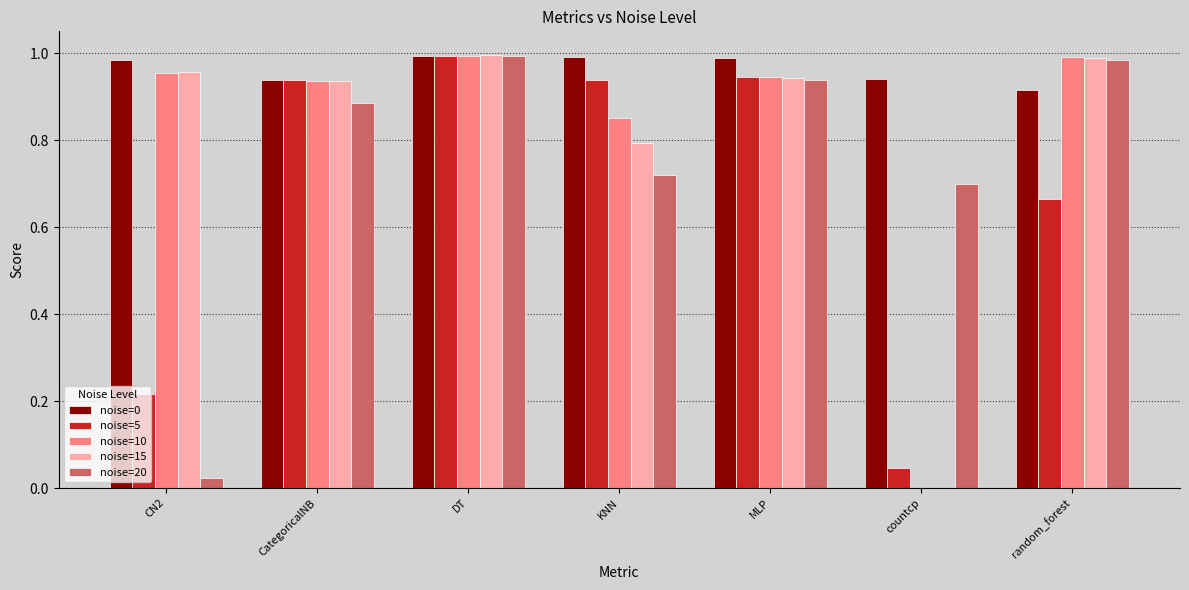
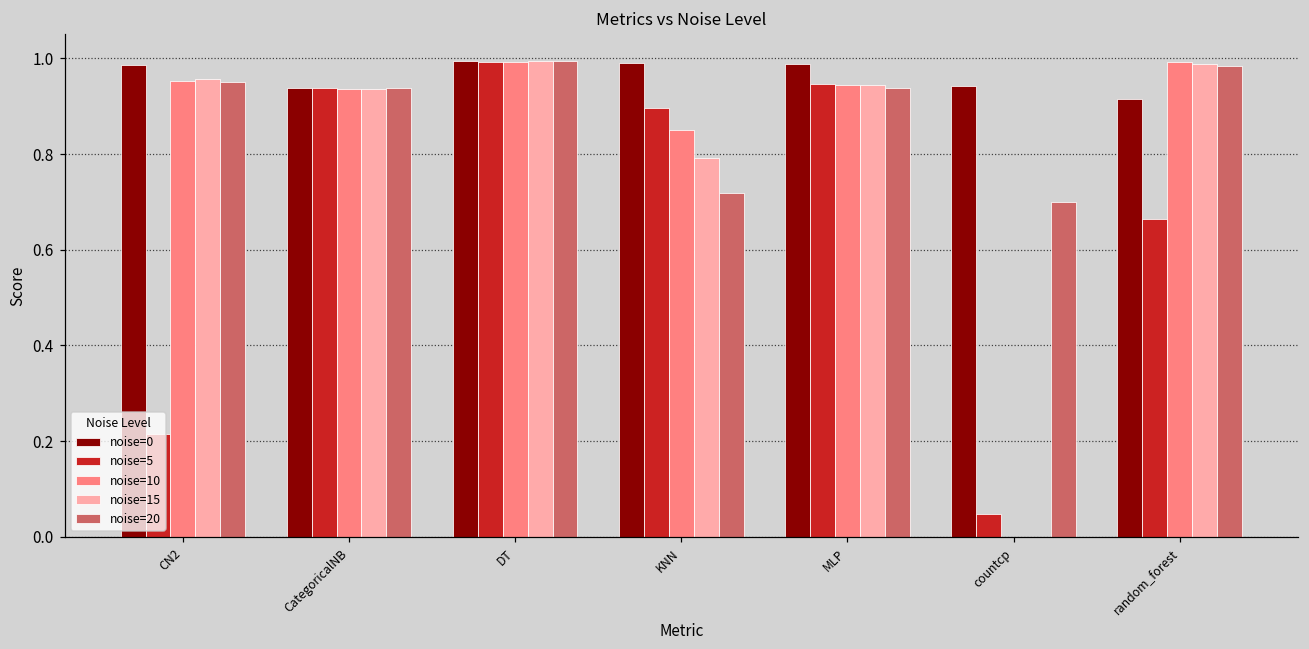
noise=20, CN2: 0.02 -> 0.95
noise=20, CategoricalNB: 0.89 -> 0.94
noise=5, KNN: 0.94 -> 0.90
